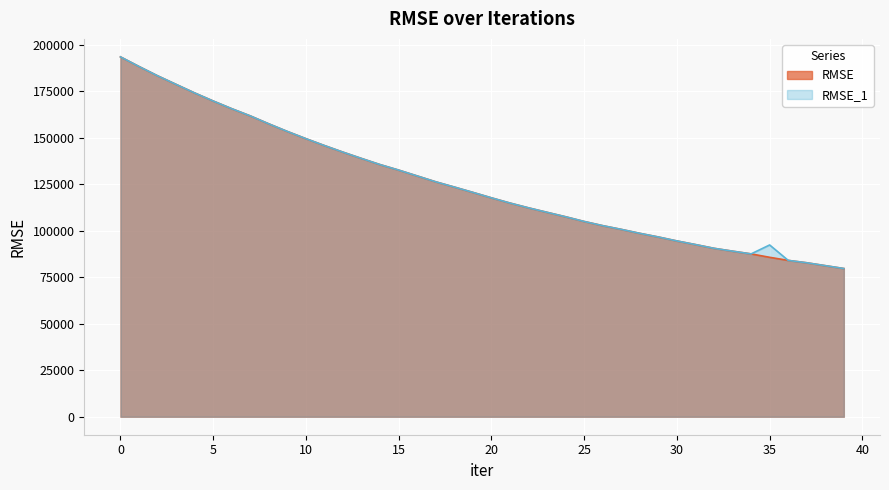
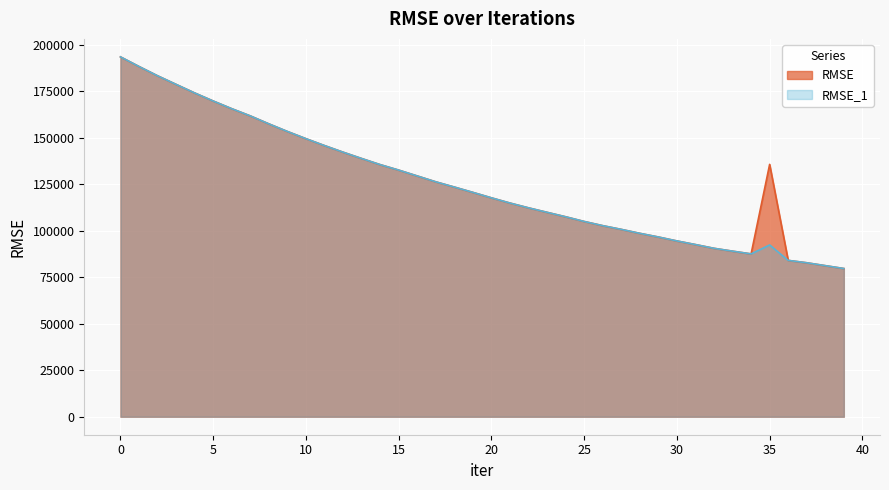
RMSE, 35: 86000 -> 136000
